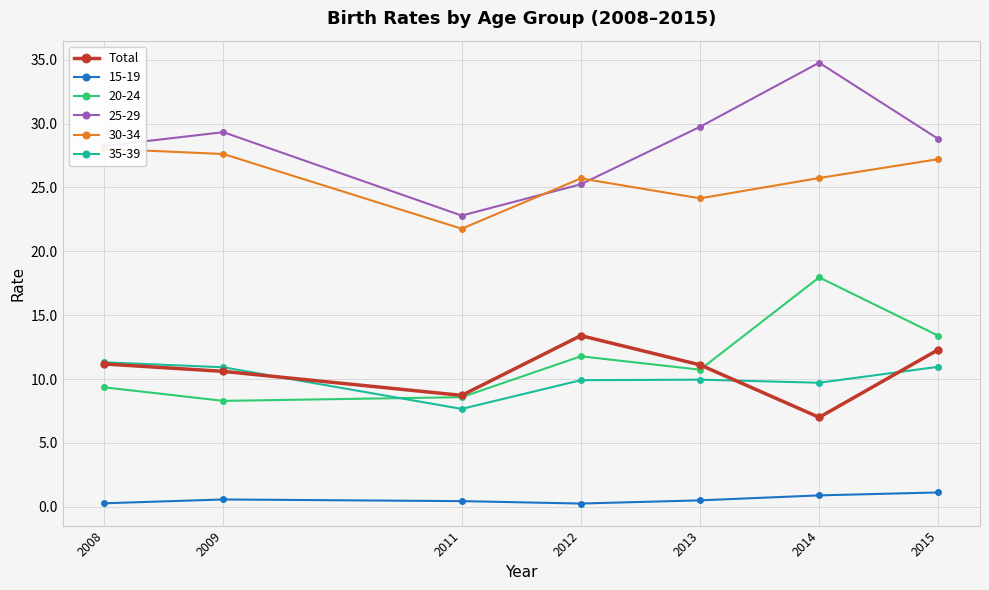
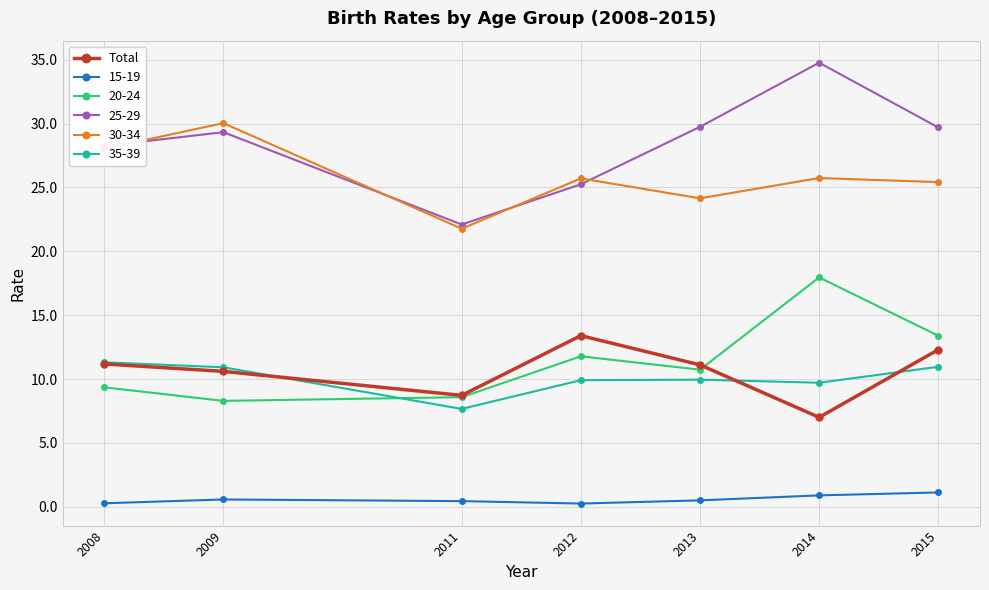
30-34, 2009: 27.6 -> 30.0
25-29, 2011: 22.8 -> 22.1
25-29, 2015: 28.8 -> 29.7
30-34, 2015: 27.2 -> 25.4
